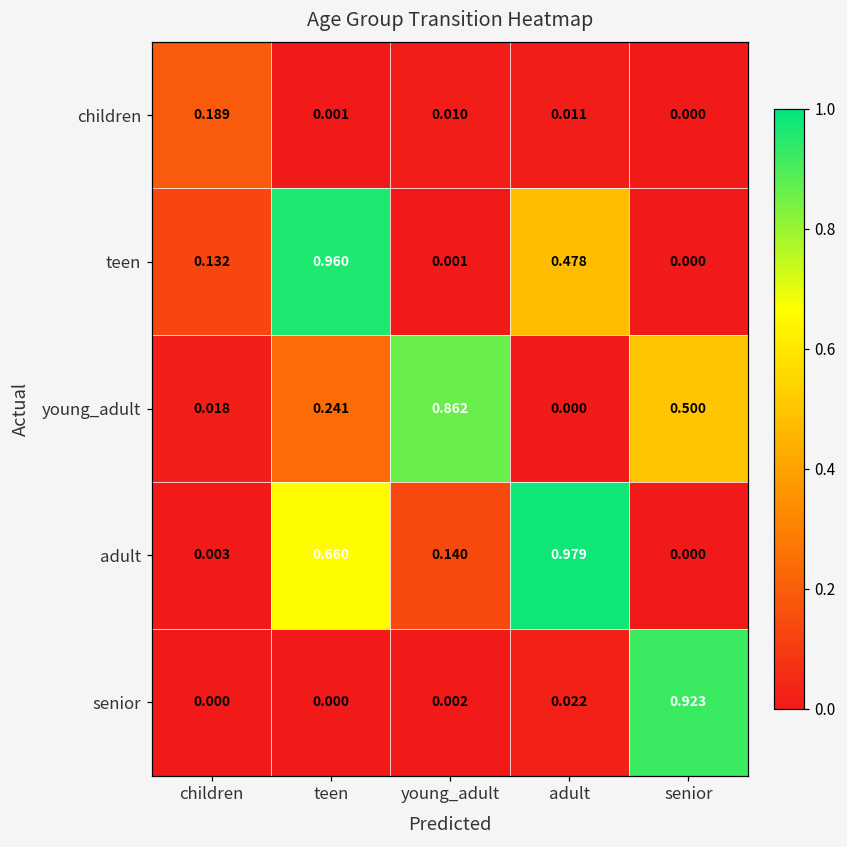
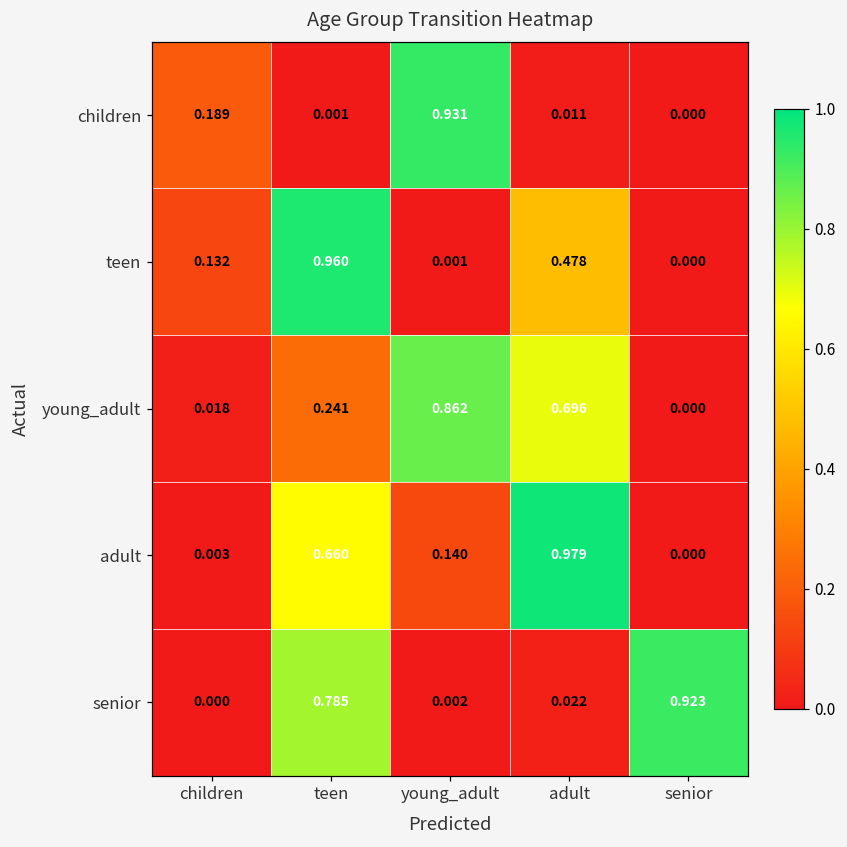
children, young_adult: 0.010 -> 0.931
young_adult, adult: 0.000 -> 0.696
young_adult, senior: 0.500 -> 0.000
senior, teen: 0.000 -> 0.785
